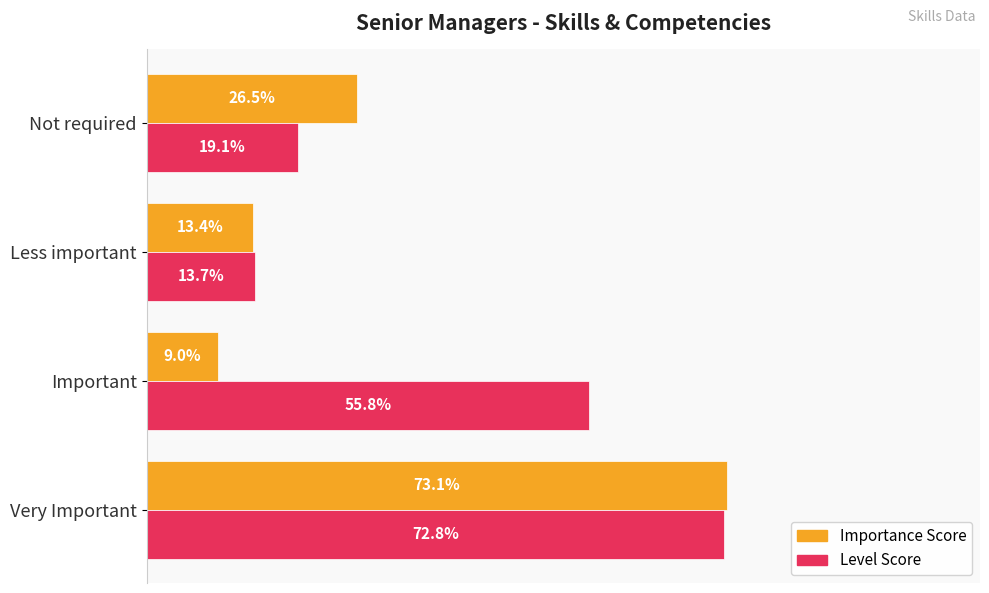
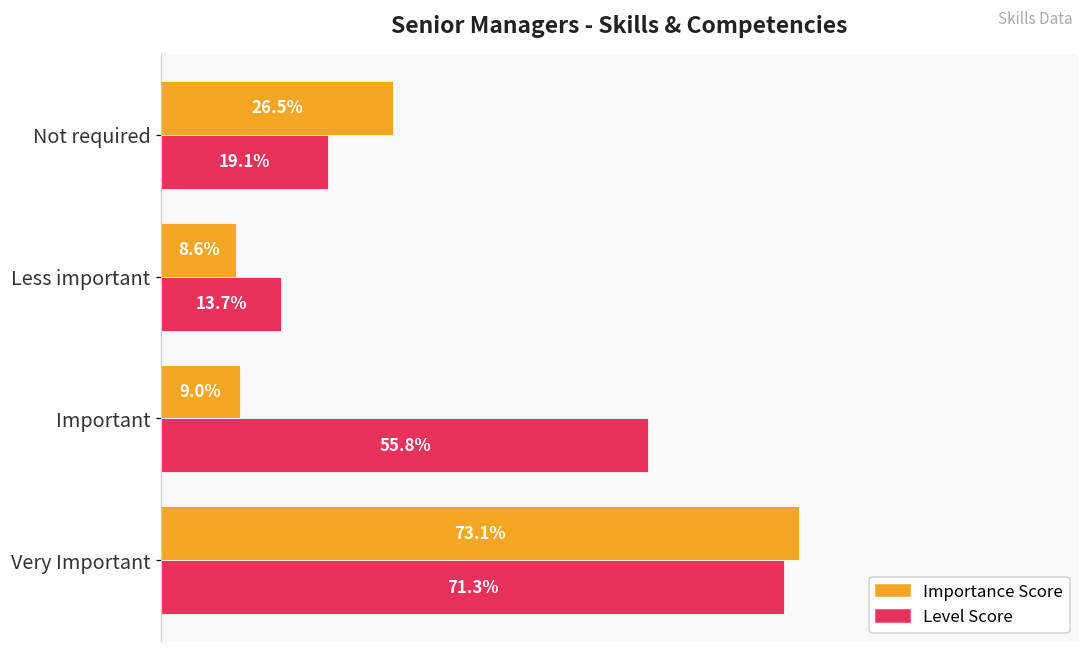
Importance Score, Less important: 13.4% -> 8.6%
Level Score, Very Important: 72.8% -> 71.3%
